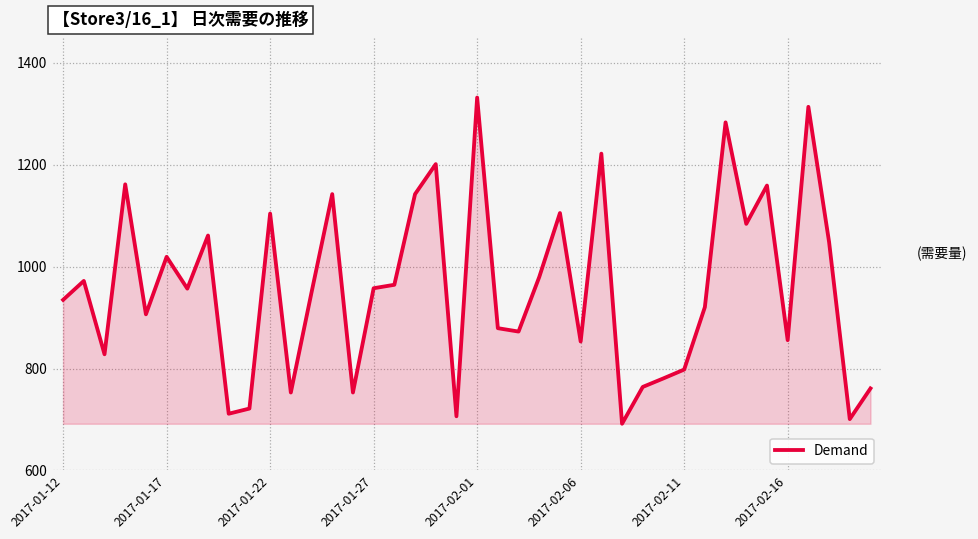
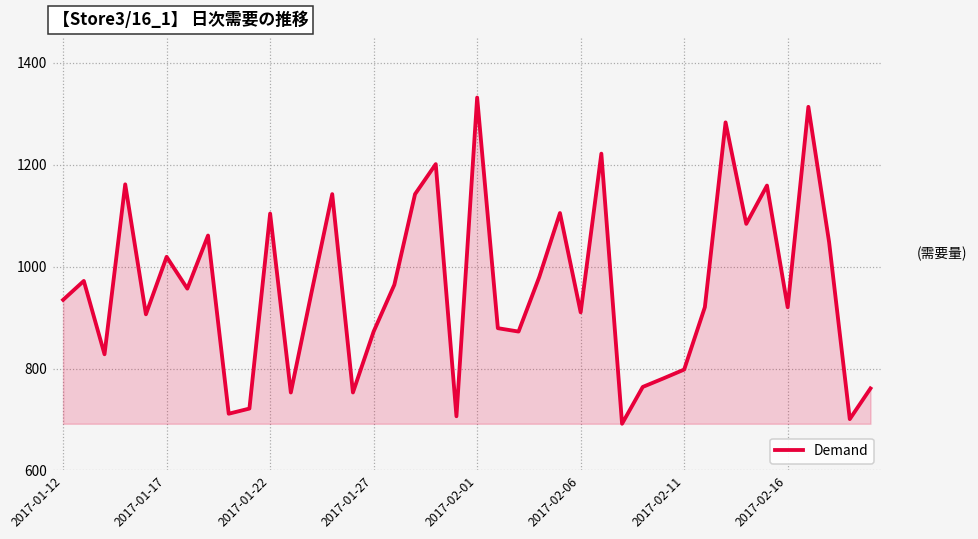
2017-01-27: 960 -> 870
2017-02-06: 850 -> 910
2017-02-16: 860 -> 920
